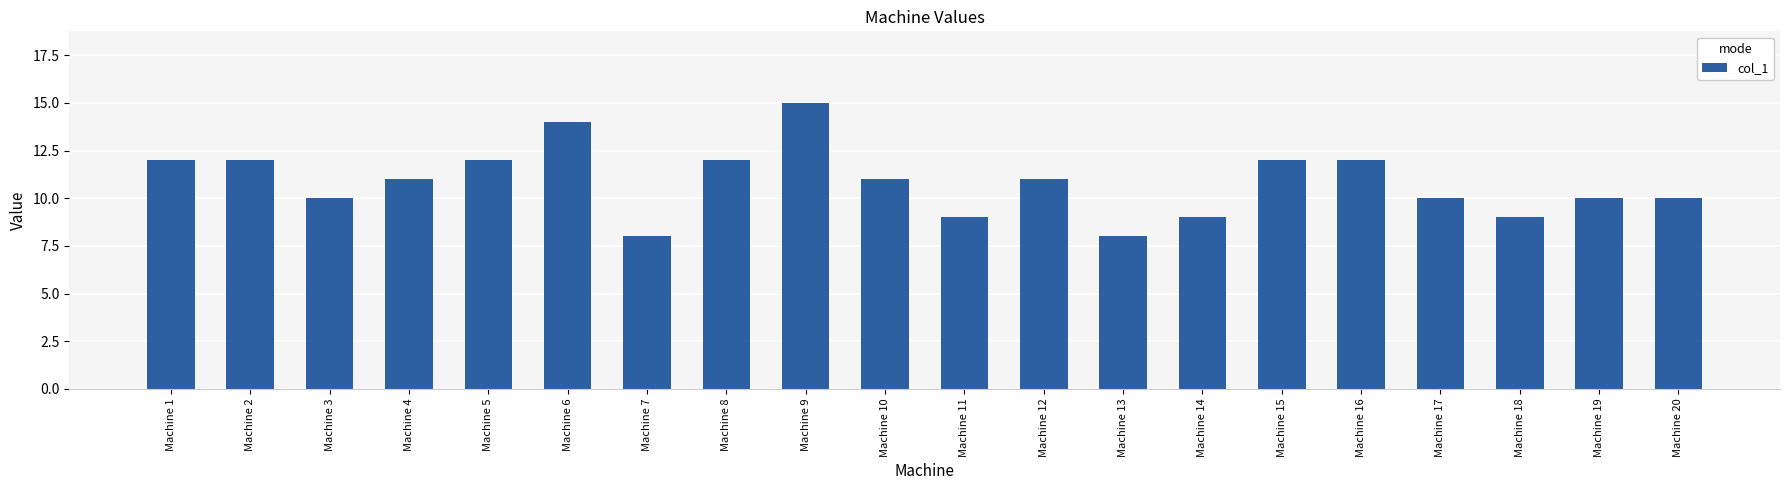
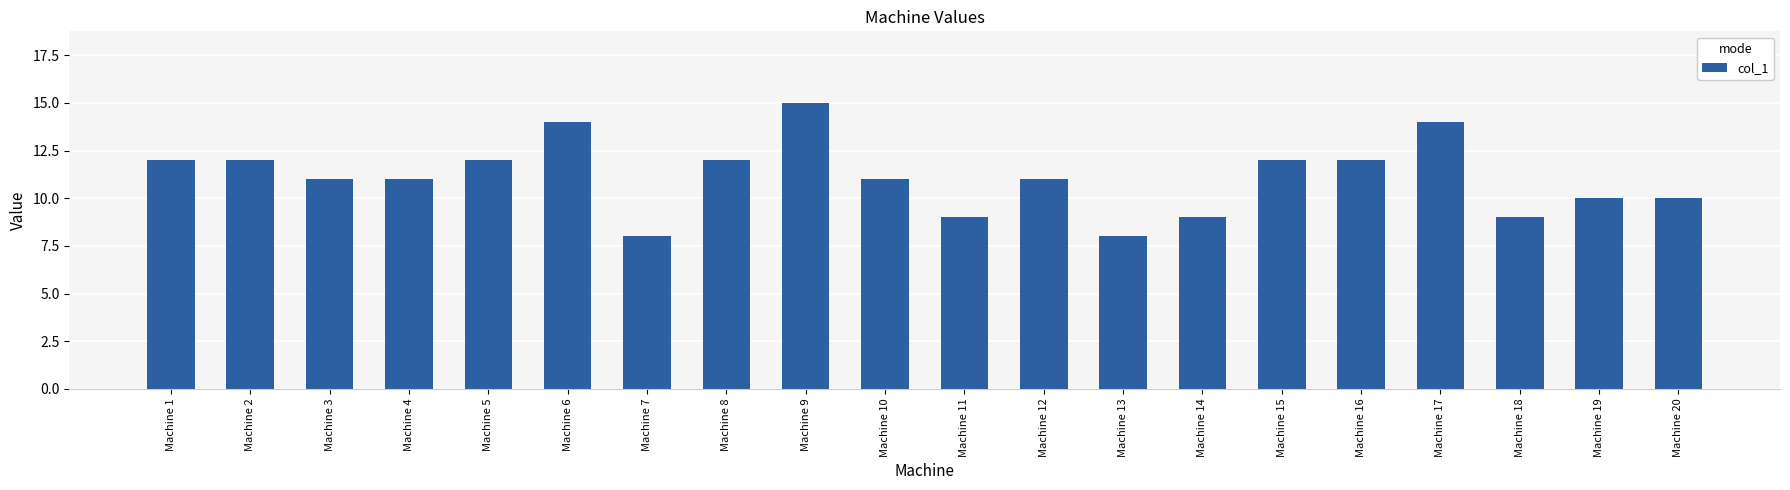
Machine 3: 10 -> 11
Machine 17: 10 -> 14
